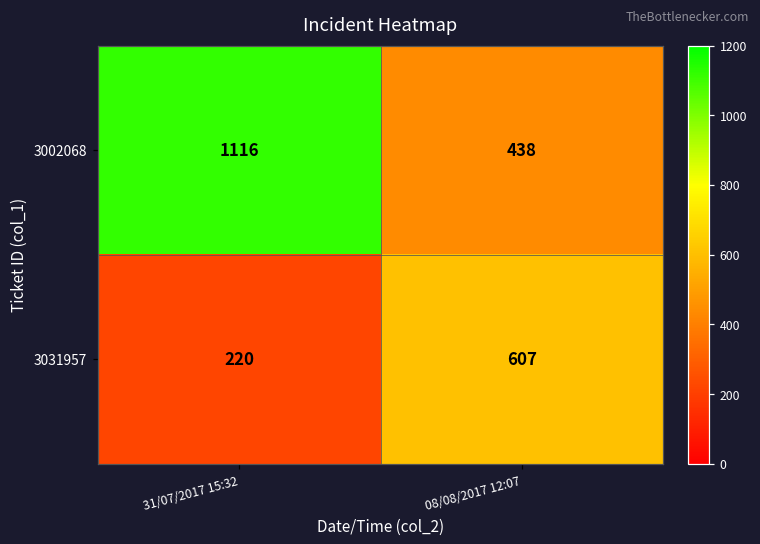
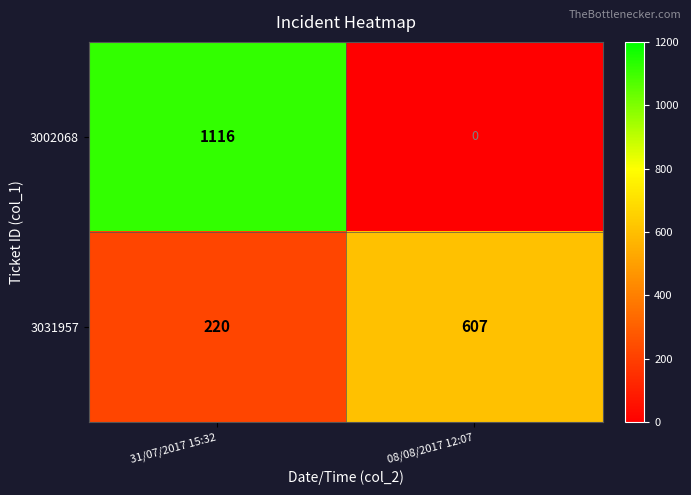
3002068, 08/08/2017 12:07: 438 -> 0
